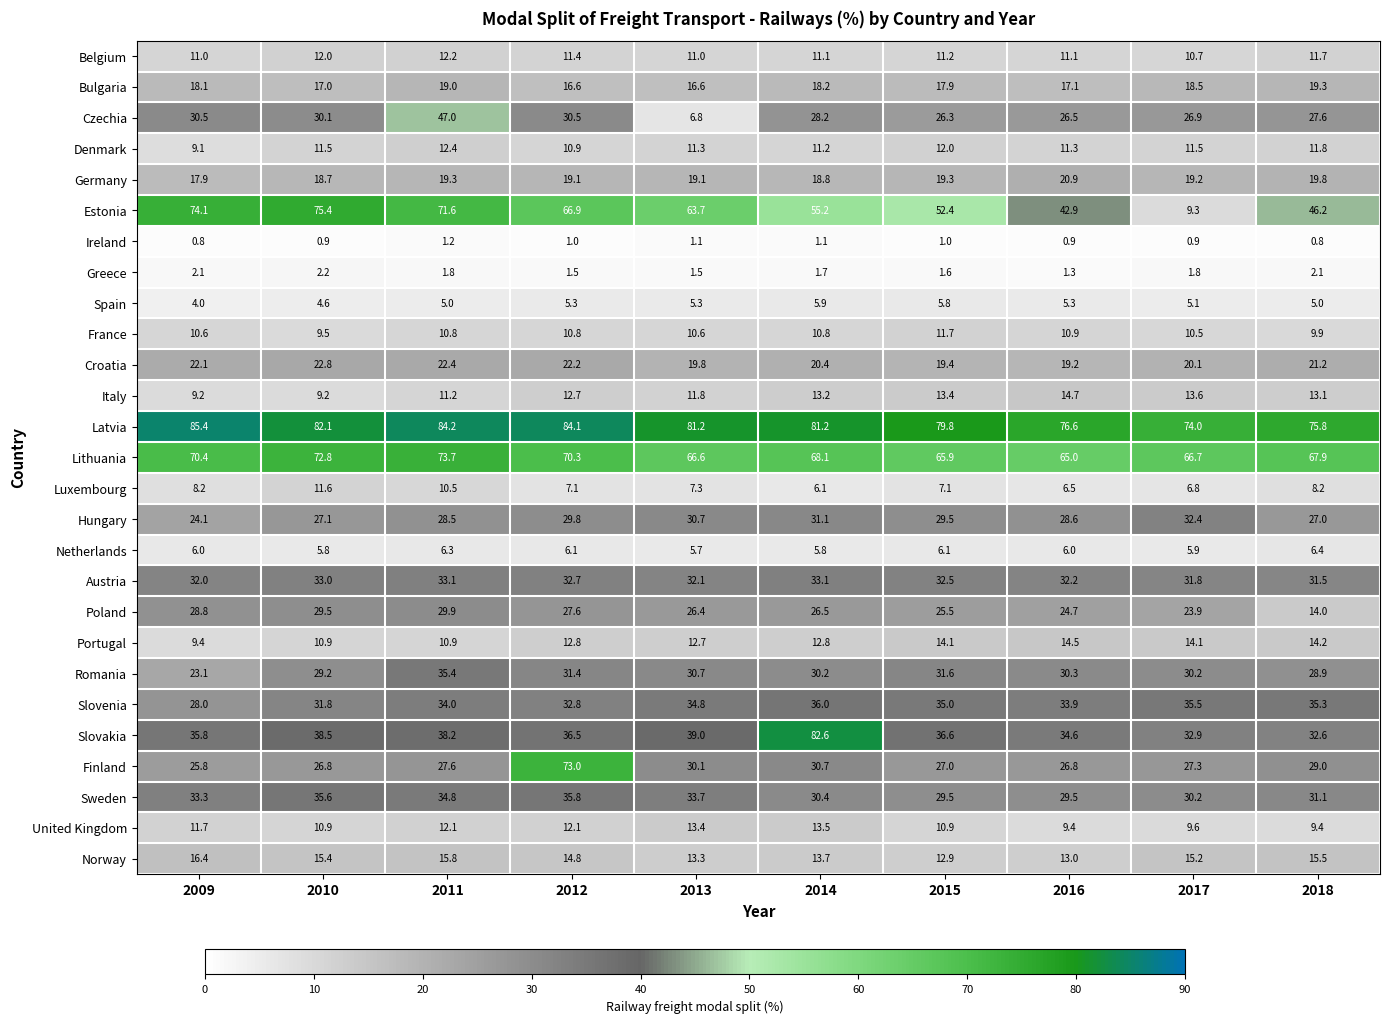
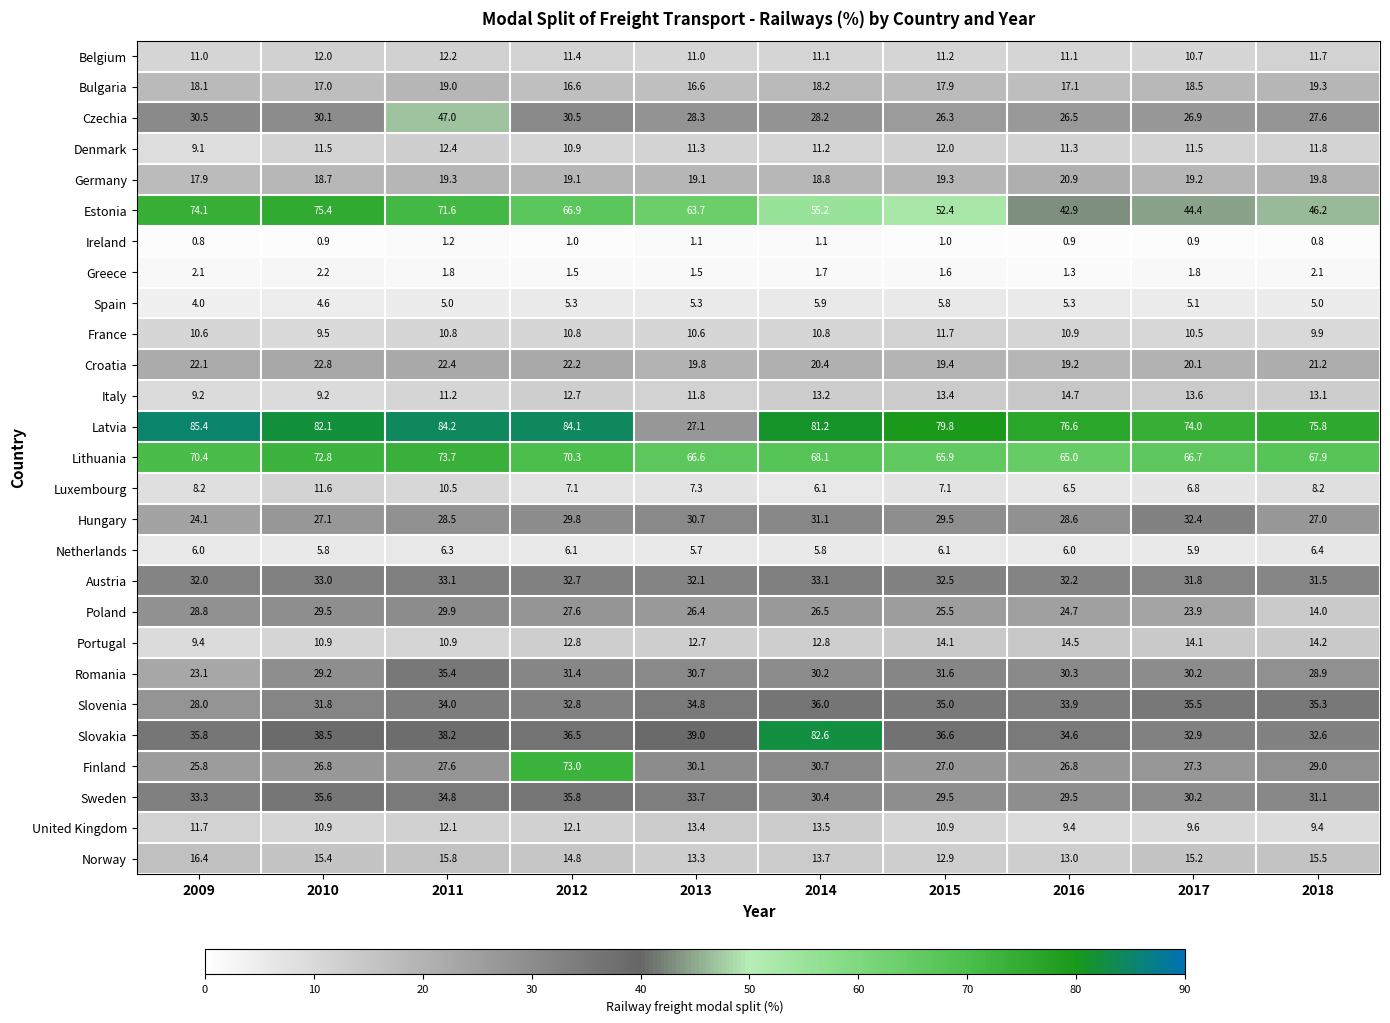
Czechia, 2013: 6.8 -> 28.3
Estonia, 2017: 9.3 -> 44.4
Latvia, 2013: 81.2 -> 27.1
